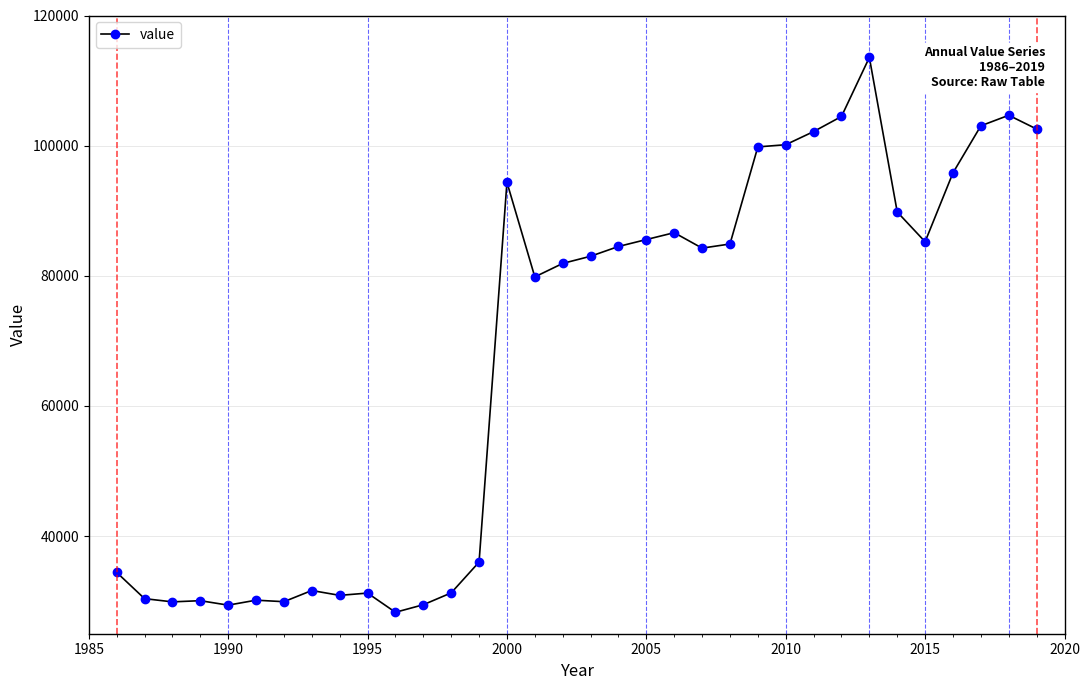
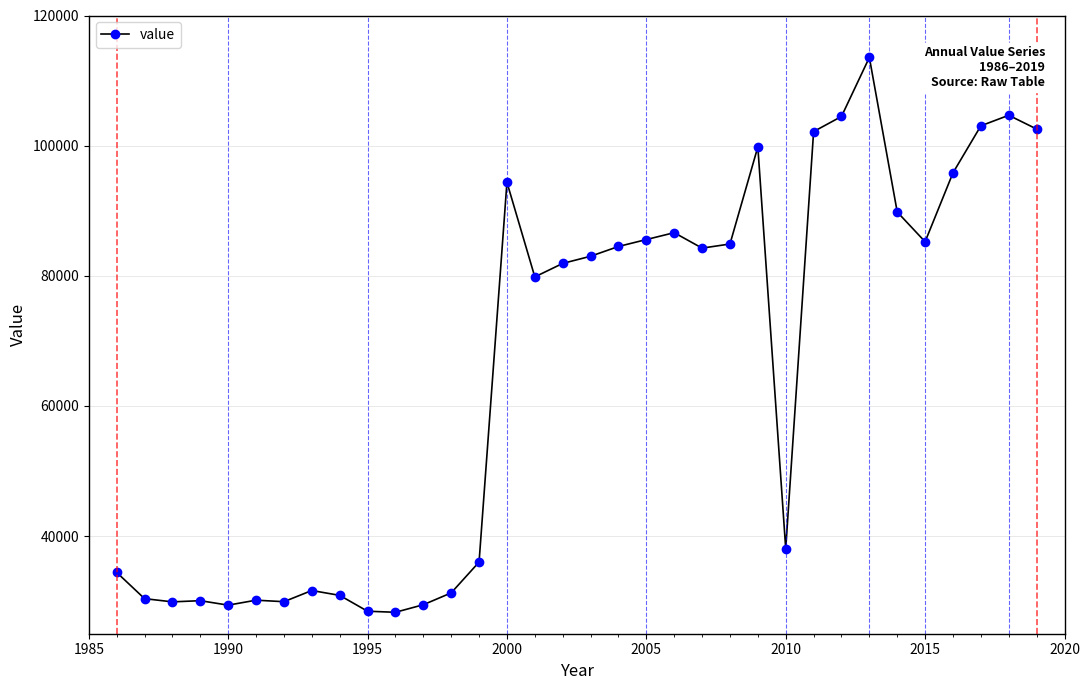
1995: 31000 -> 28000
2010: 100000 -> 38000
